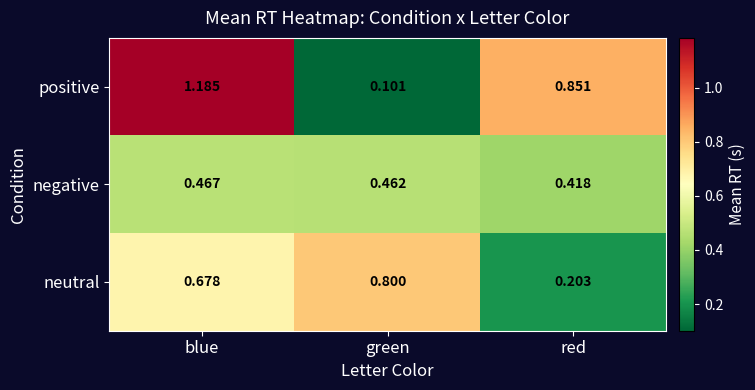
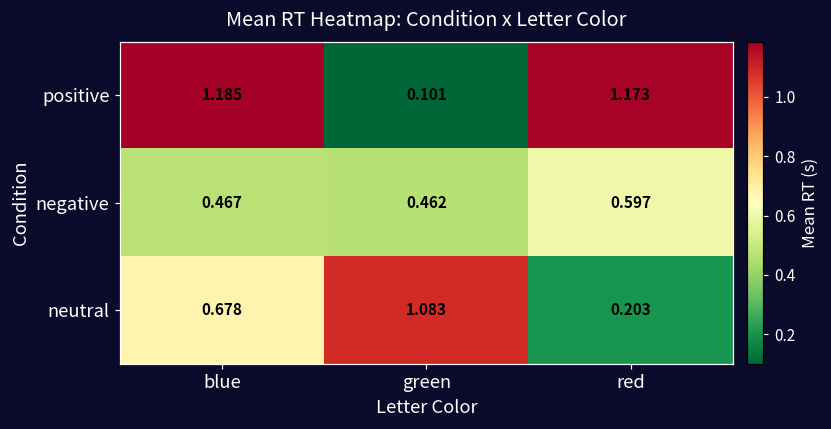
positive, red: 0.851 -> 1.173
negative, red: 0.418 -> 0.597
neutral, green: 0.800 -> 1.083
